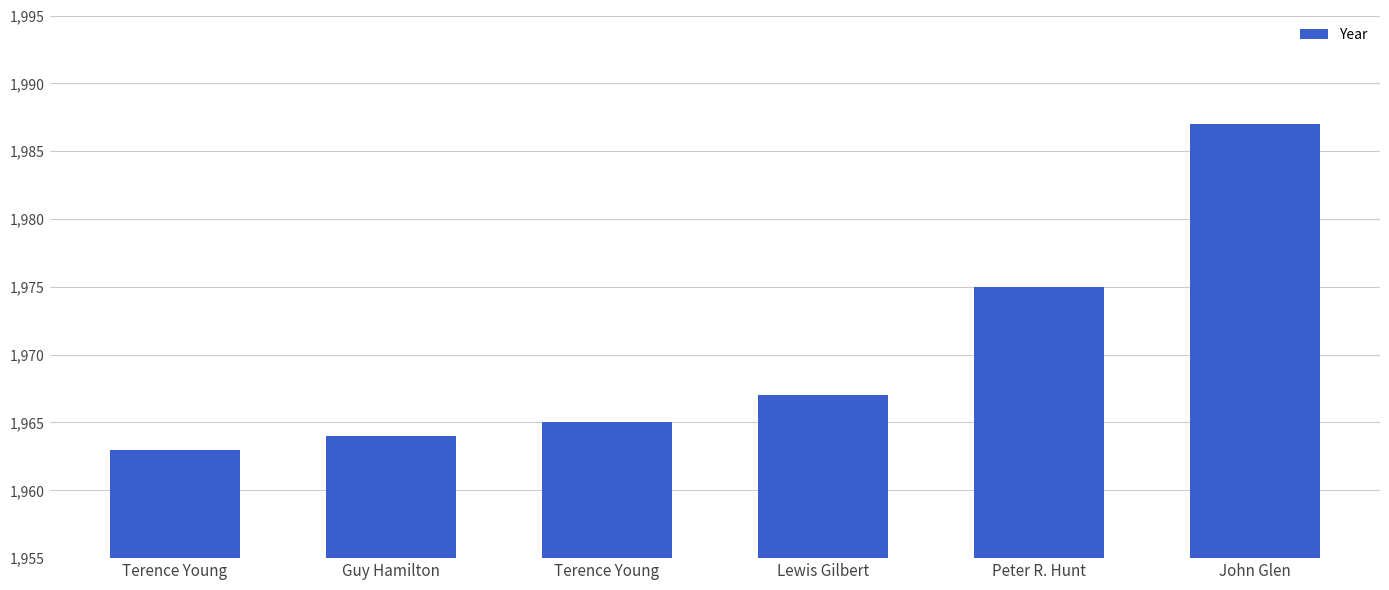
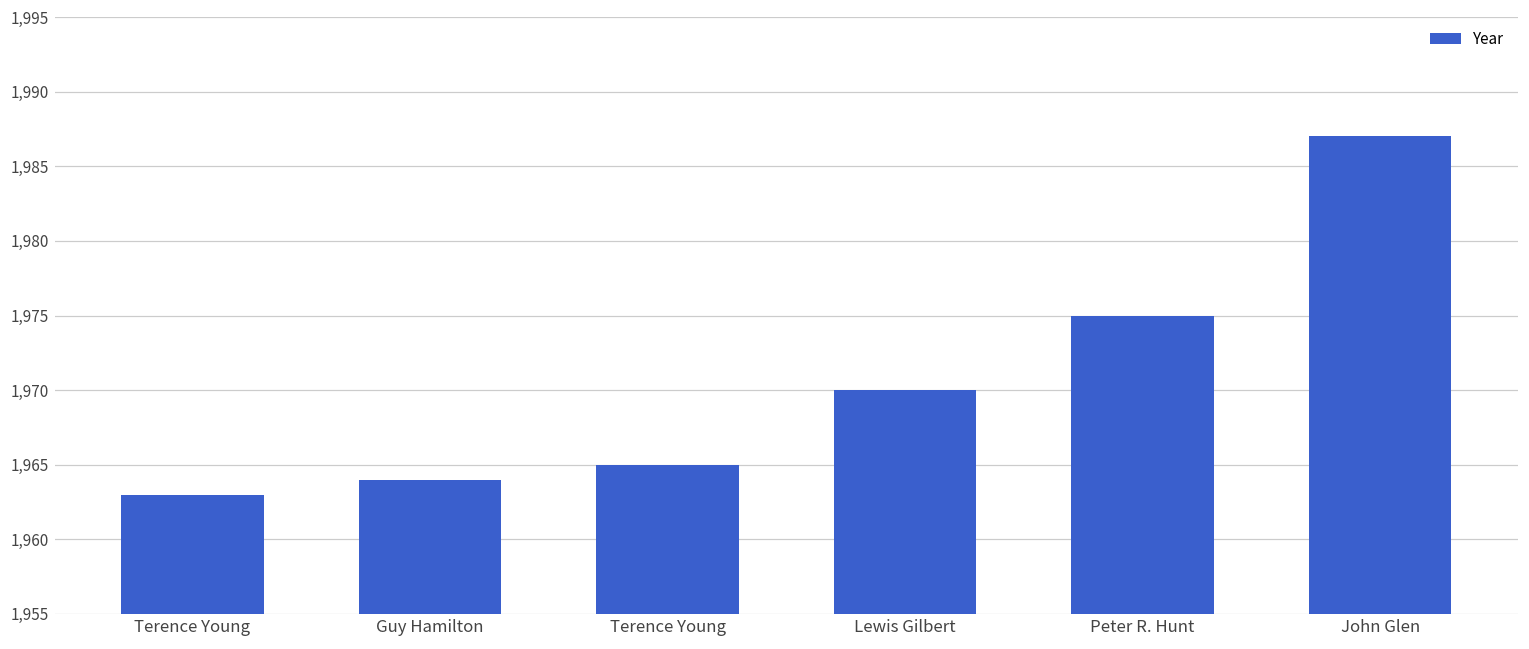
Lewis Gilbert: 1,967 -> 1,970
